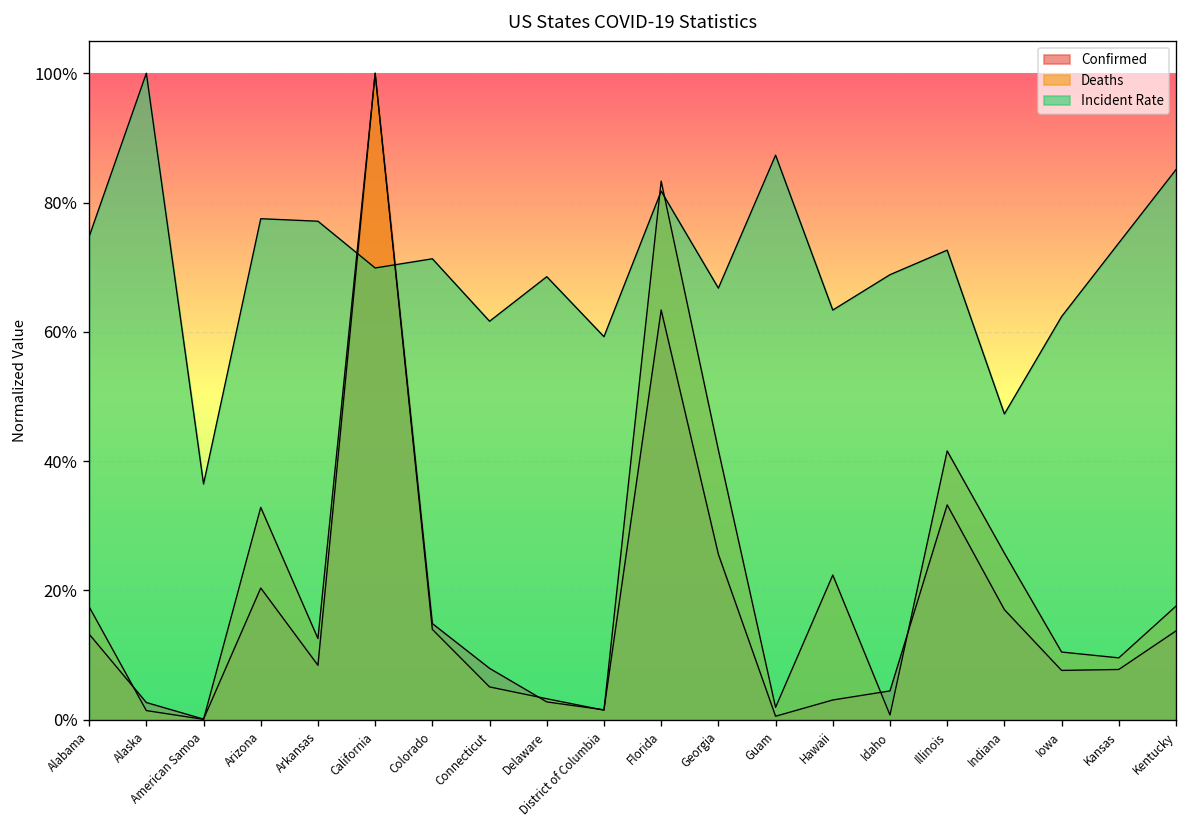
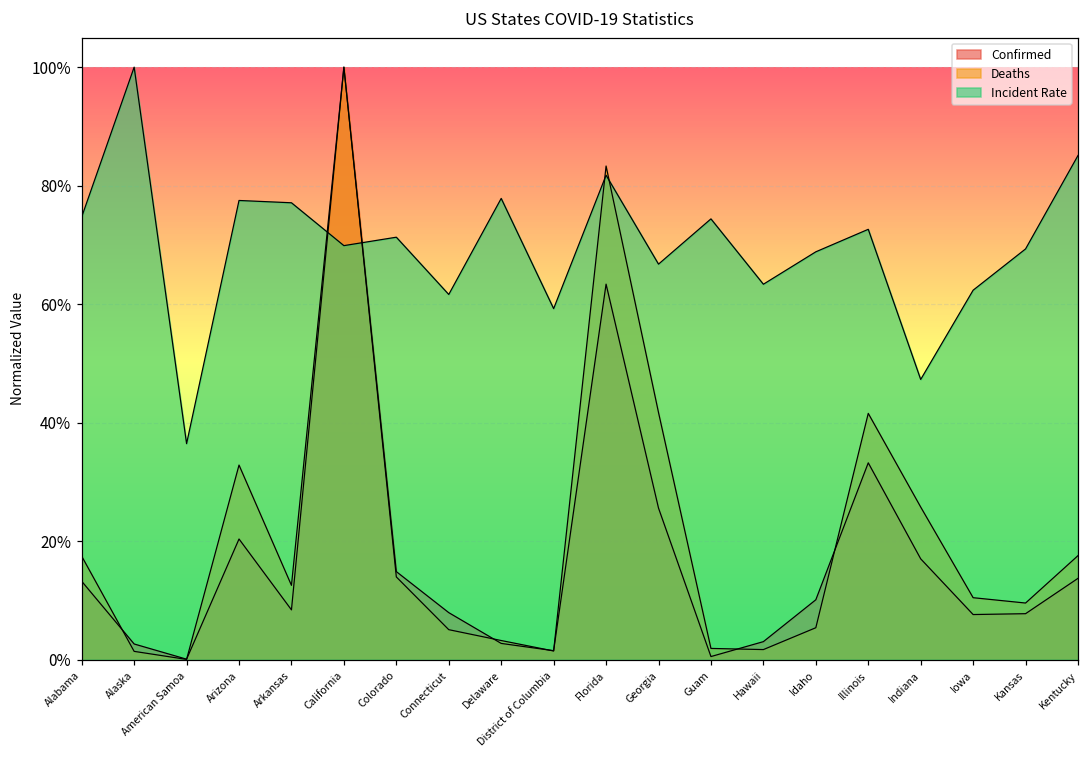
Incident Rate, Delaware: 69% -> 78%
Incident Rate, Guam: 87% -> 74%
Deaths, Hawaii: 22% -> 2%
Confirmed, Idaho: 4% -> 10%
Deaths, Idaho: 1% -> 5%
Incident Rate, Kansas: 74% -> 69%
